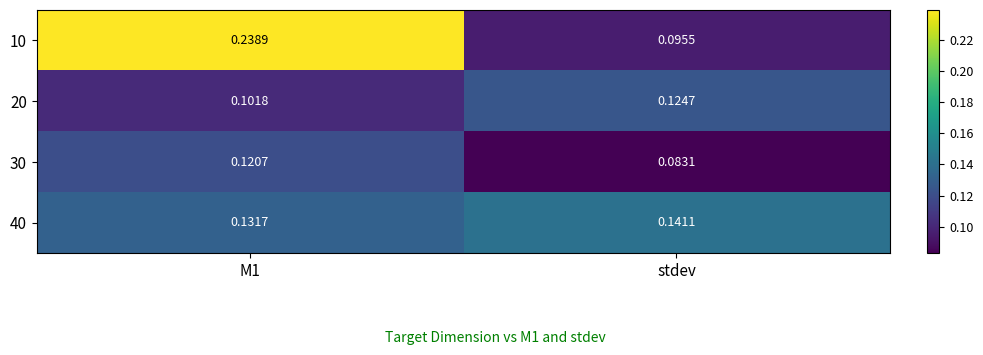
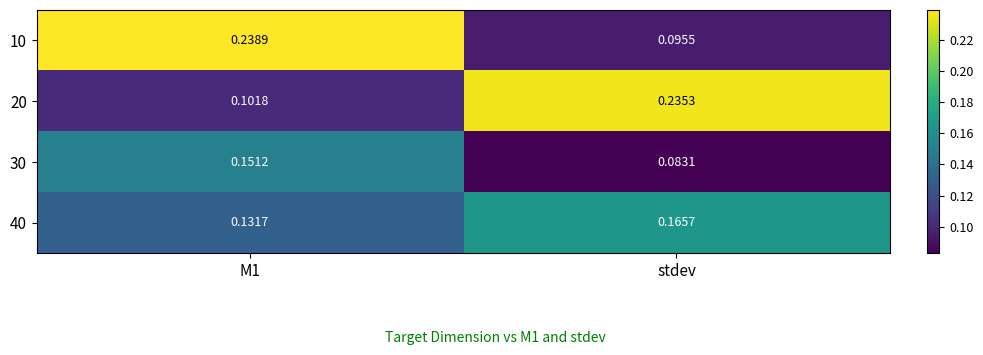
20, stdev: 0.1247 -> 0.2353
30, M1: 0.1207 -> 0.1512
40, stdev: 0.1411 -> 0.1657
